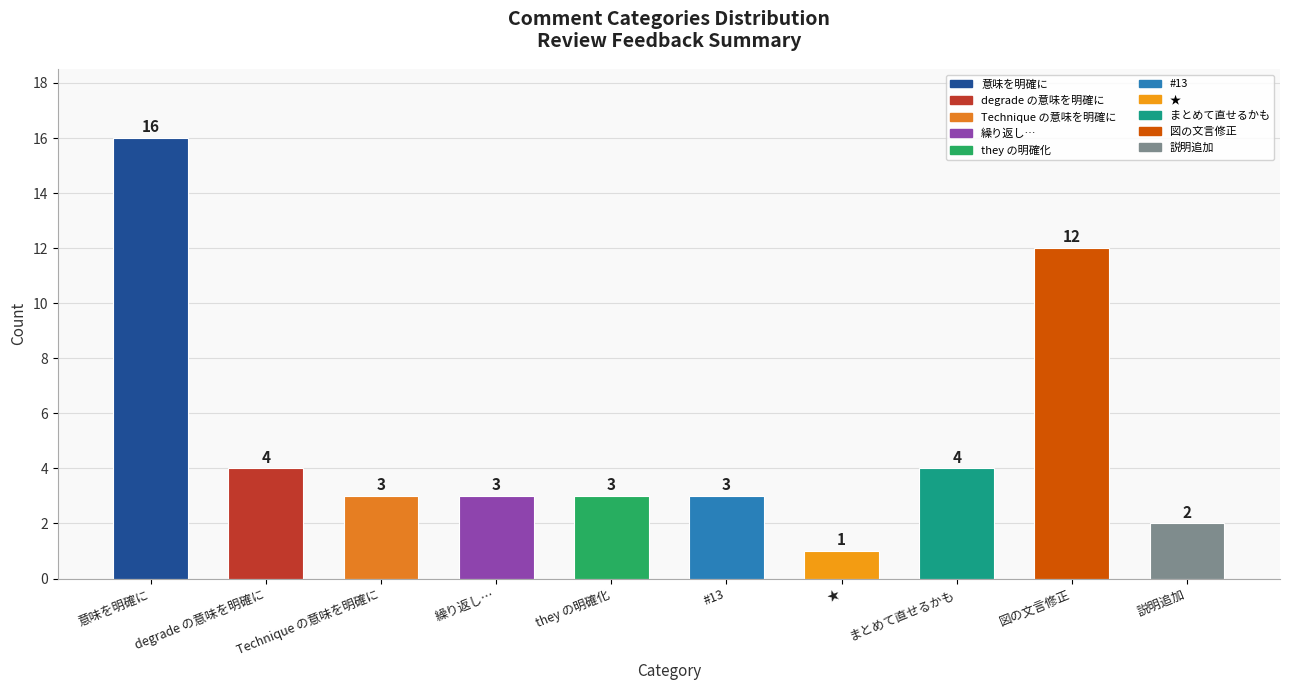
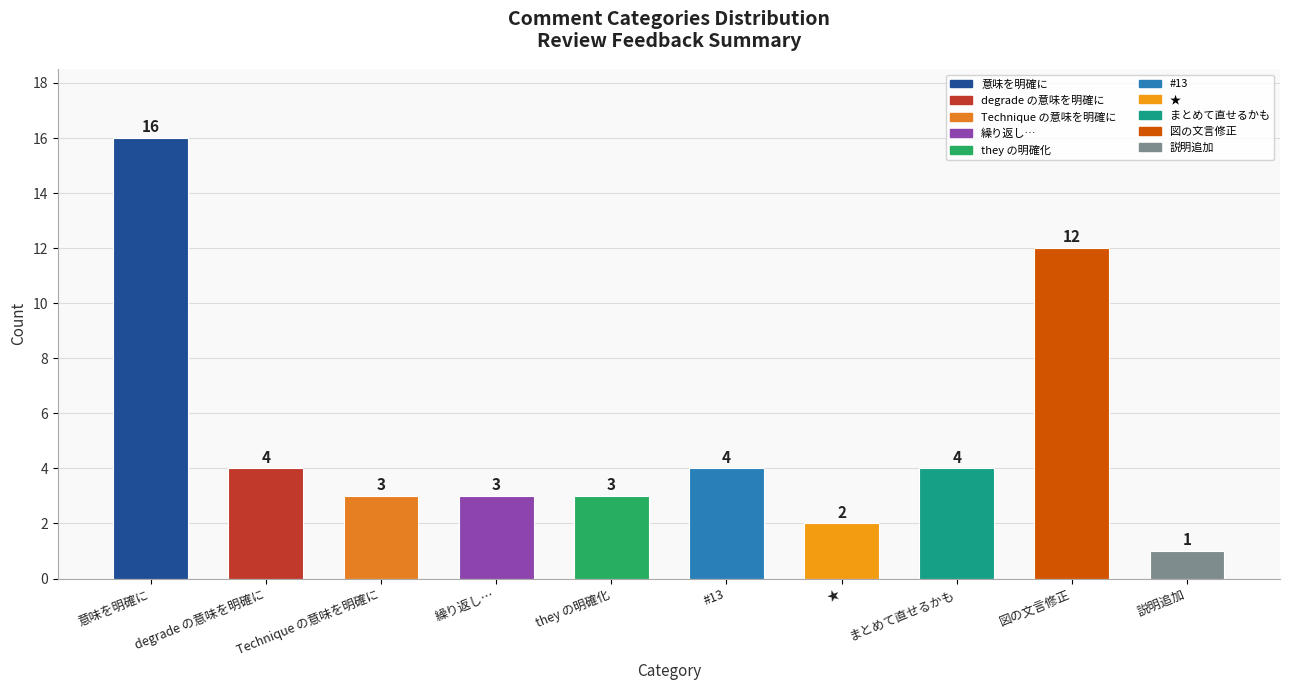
#13: 3 -> 4
★: 1 -> 2
説明追加: 2 -> 1
